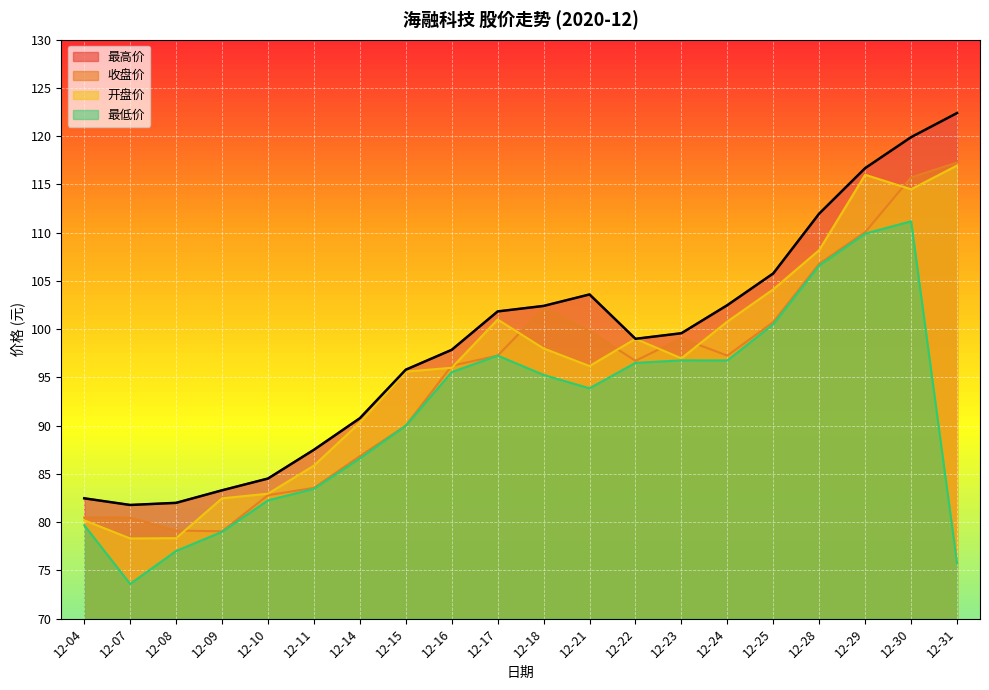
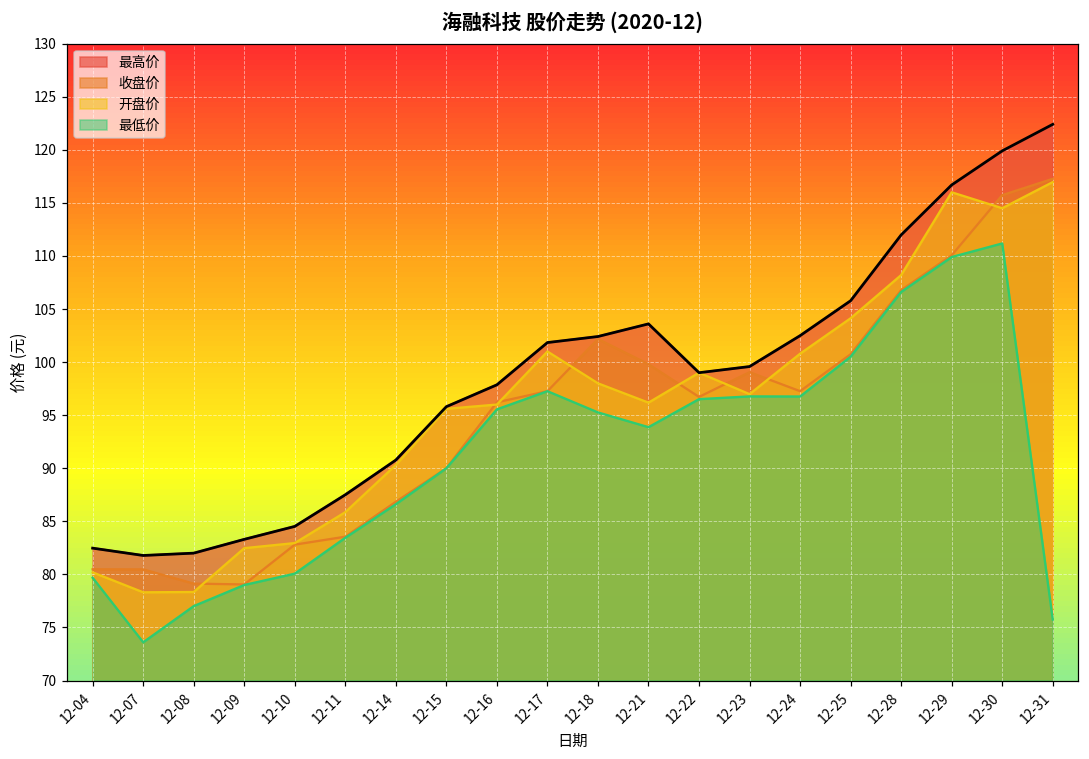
最低价, 12-10: 82 -> 80
